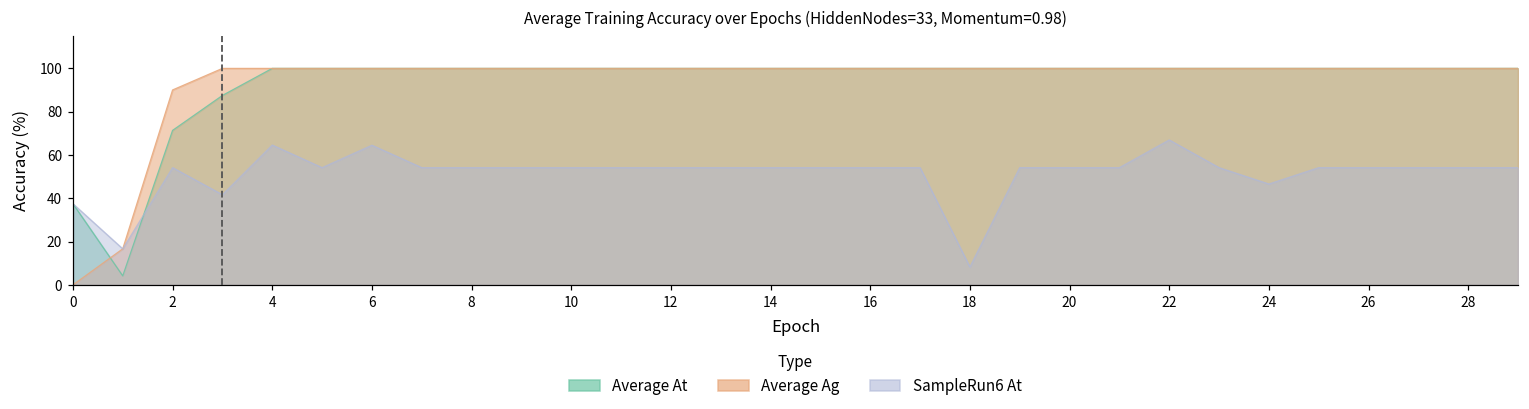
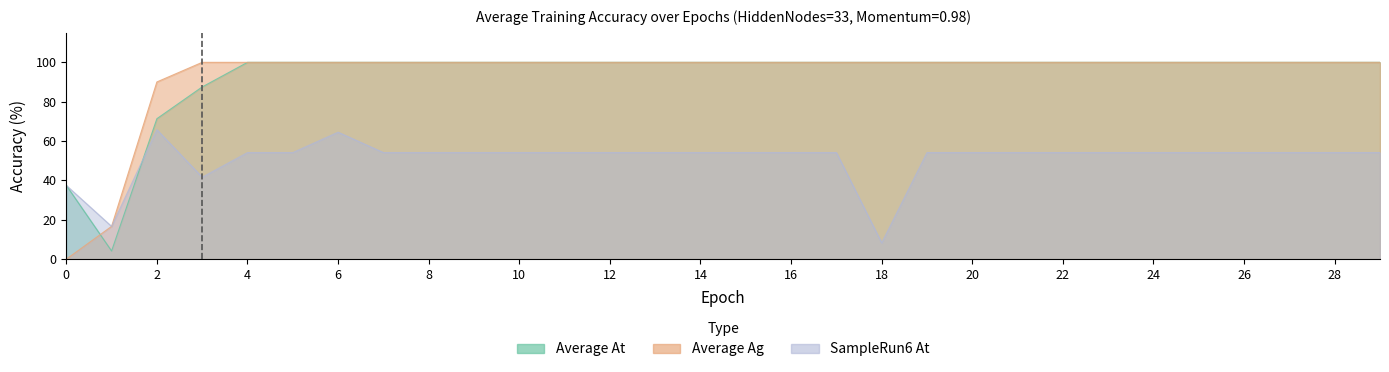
SampleRun6 At, 2: 54 -> 66
SampleRun6 At, 4: 65 -> 54
SampleRun6 At, 22: 67 -> 54
SampleRun6 At, 24: 47 -> 54
